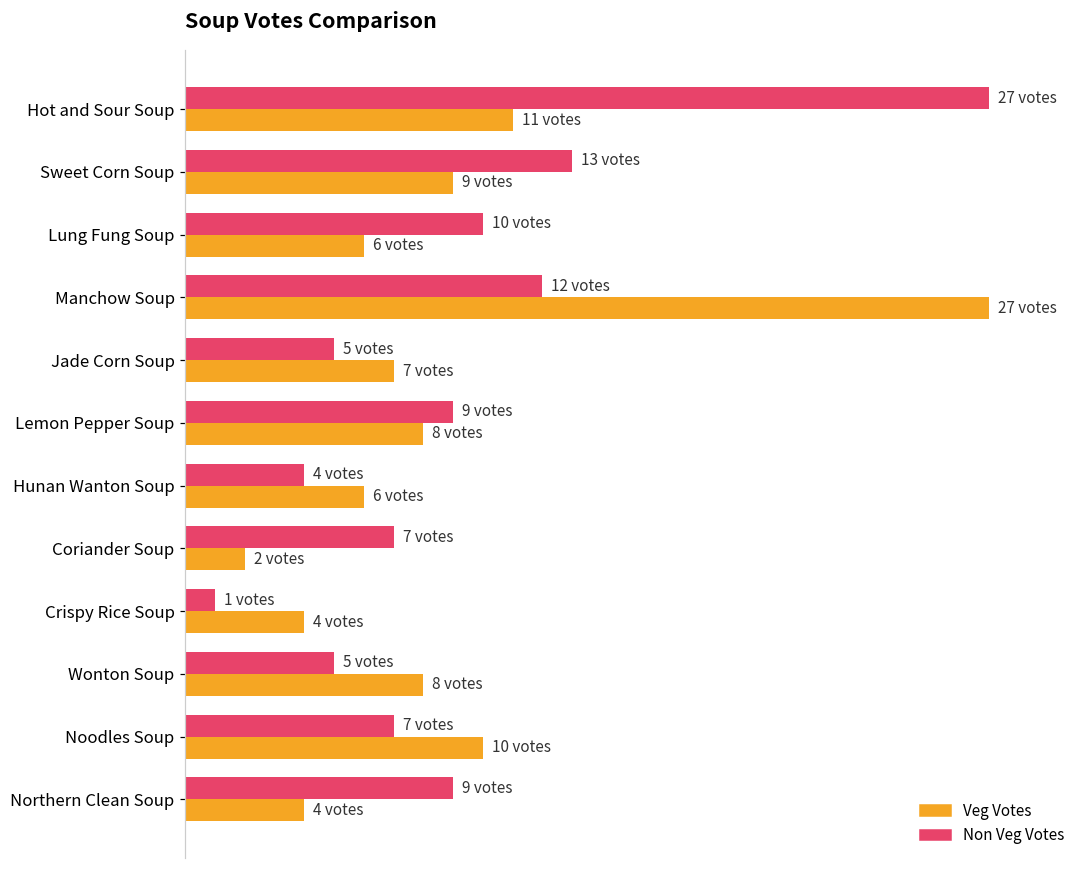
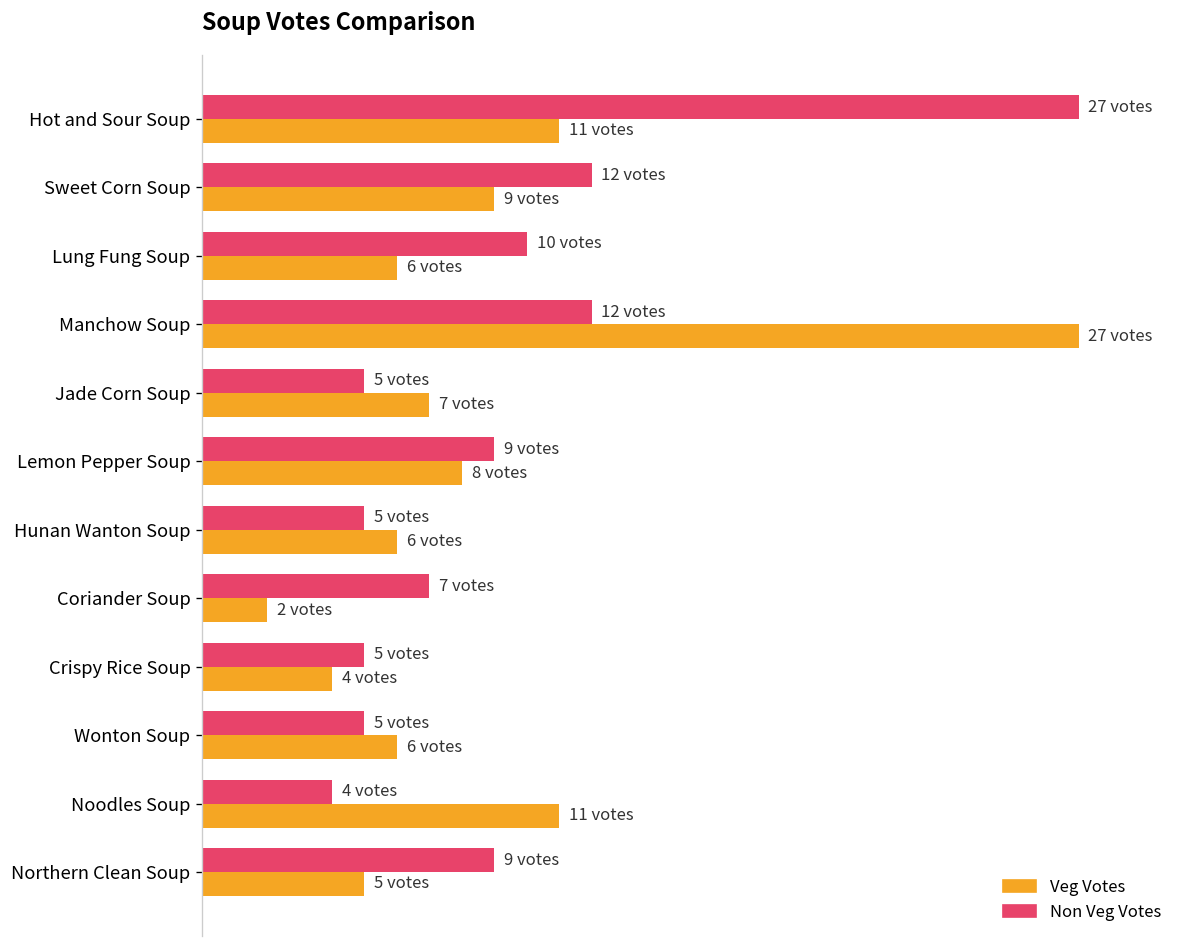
Non Veg Votes, Sweet Corn Soup: 13 -> 12
Non Veg Votes, Hunan Wanton Soup: 4 -> 5
Non Veg Votes, Crispy Rice Soup: 1 -> 5
Veg Votes, Wonton Soup: 8 -> 6
Non Veg Votes, Noodles Soup: 7 -> 4
Veg Votes, Noodles Soup: 10 -> 11
Veg Votes, Northern Clean Soup: 4 -> 5
